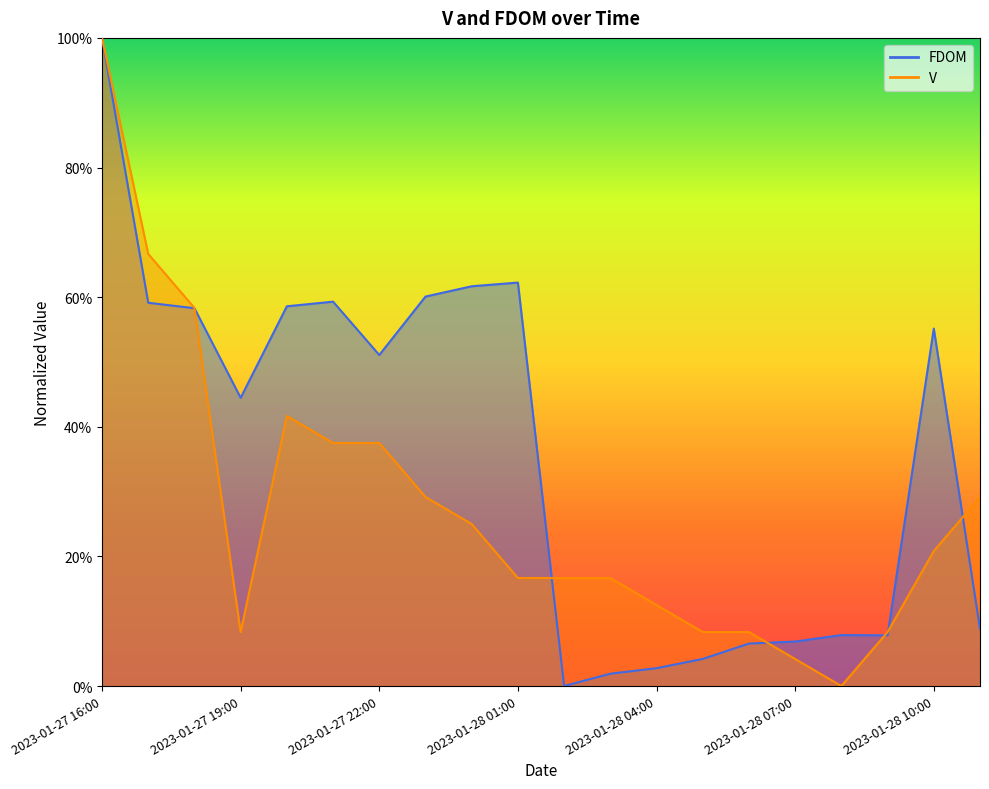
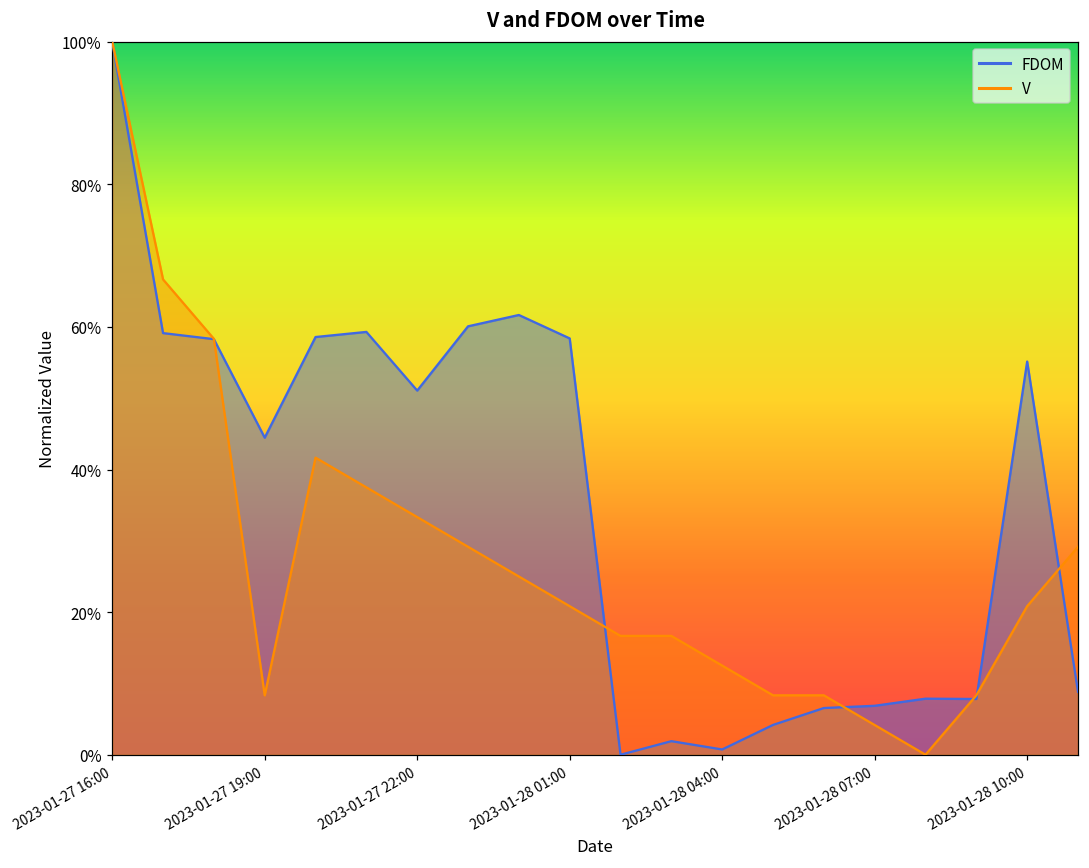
V, 2023-01-27 22:00: 37% -> 33%
FDOM, 2023-01-28 01:00: 62% -> 58%
V, 2023-01-28 01:00: 17% -> 21%
FDOM, 2023-01-28 04:00: 3% -> 1%
